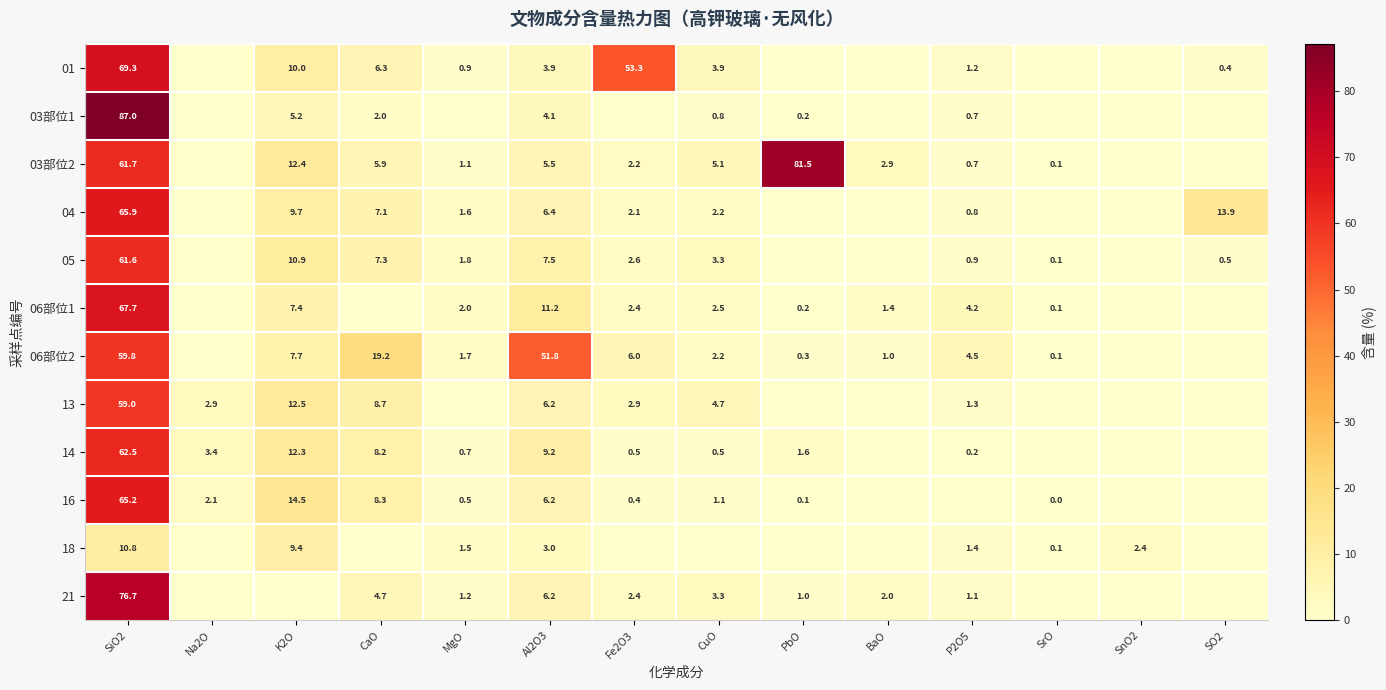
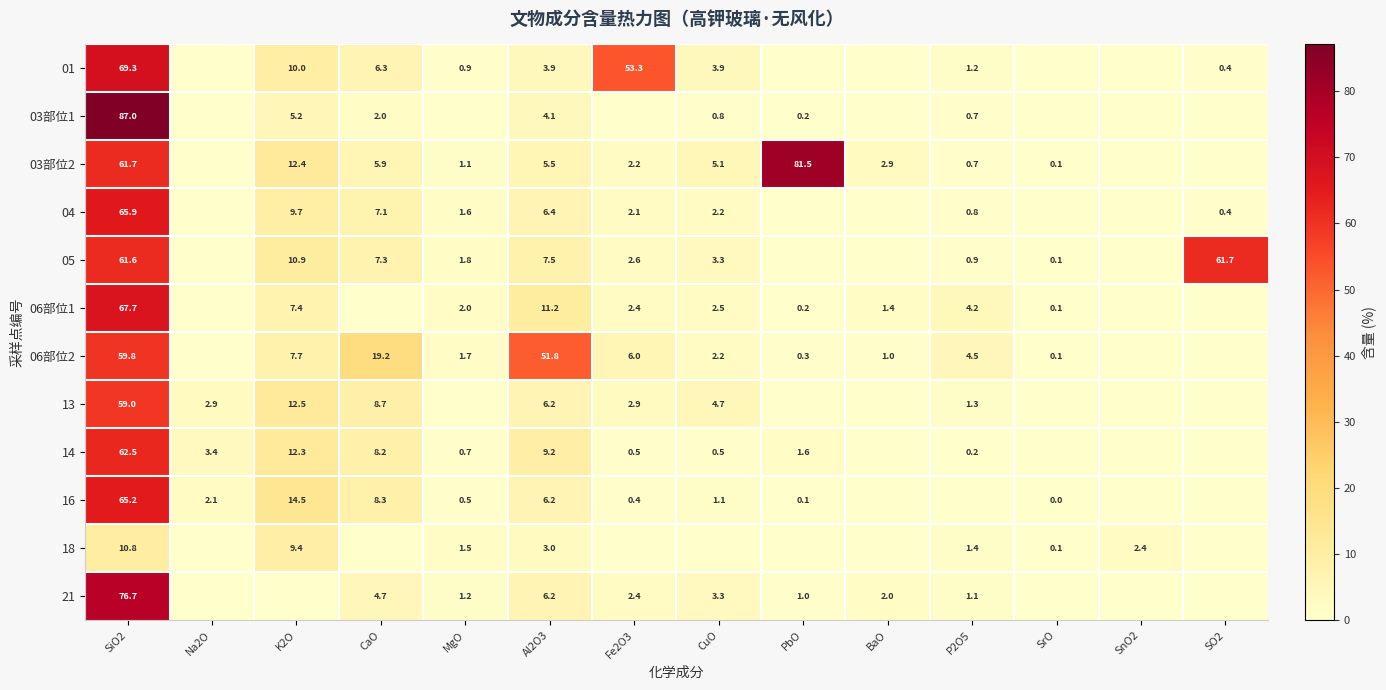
04, SO2: 13.9 -> 0.4
05, SO2: 0.5 -> 61.7
